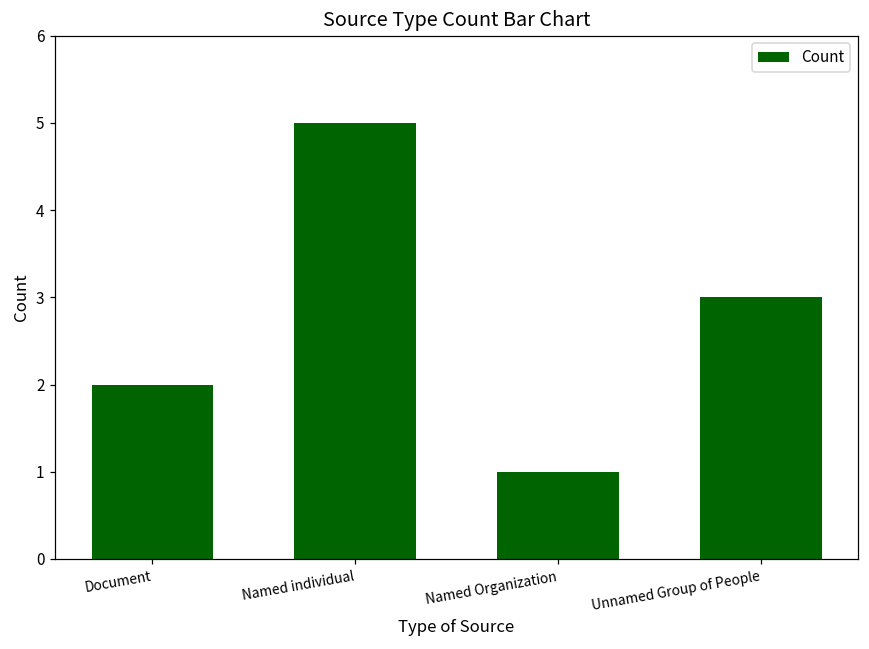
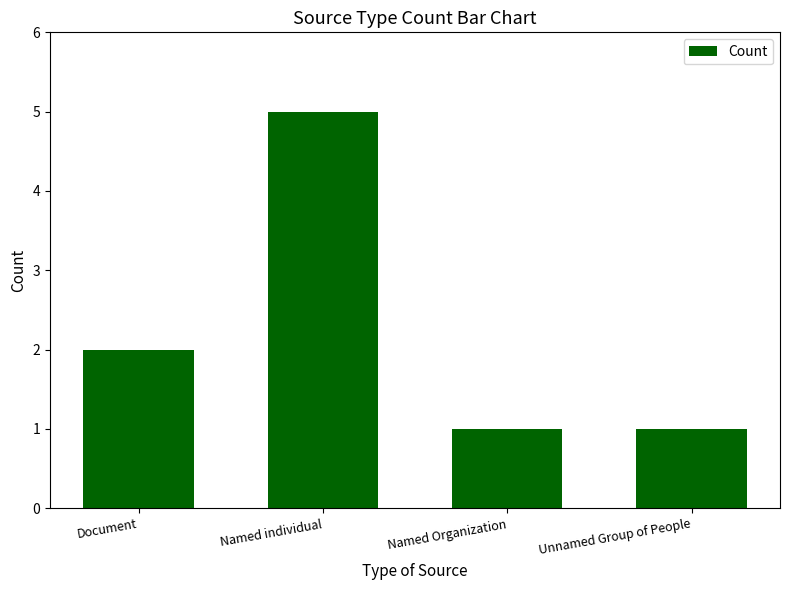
Unnamed Group of People: 3 -> 1
